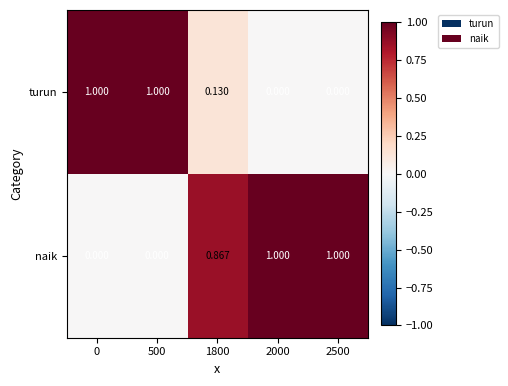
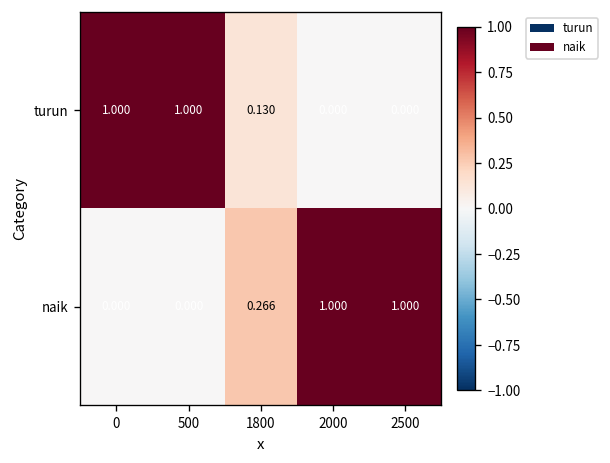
naik, 1800: 0.867 -> 0.266
